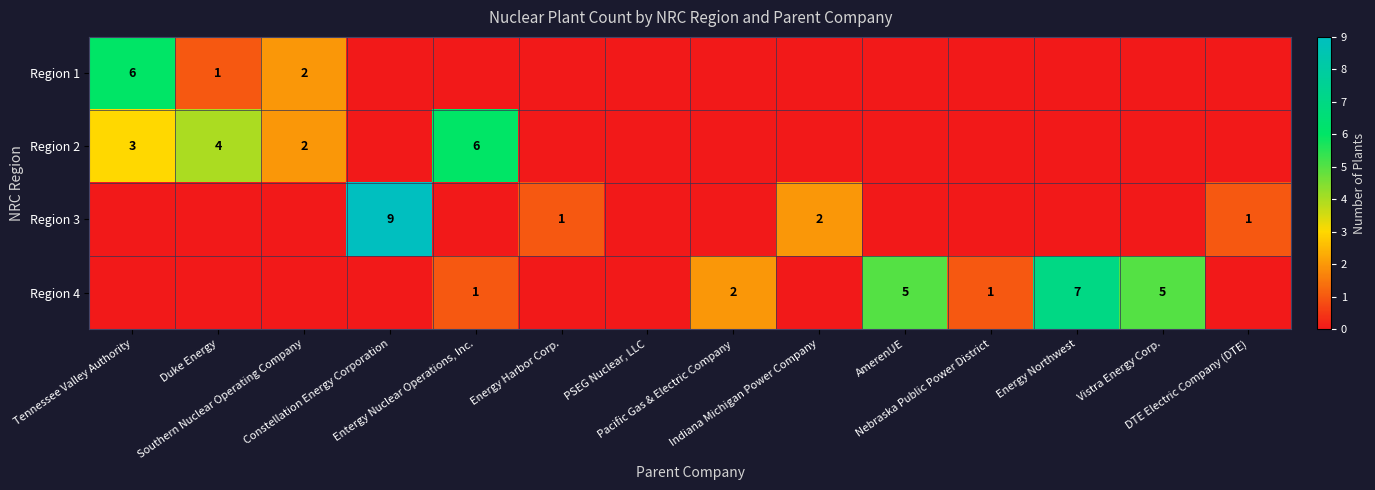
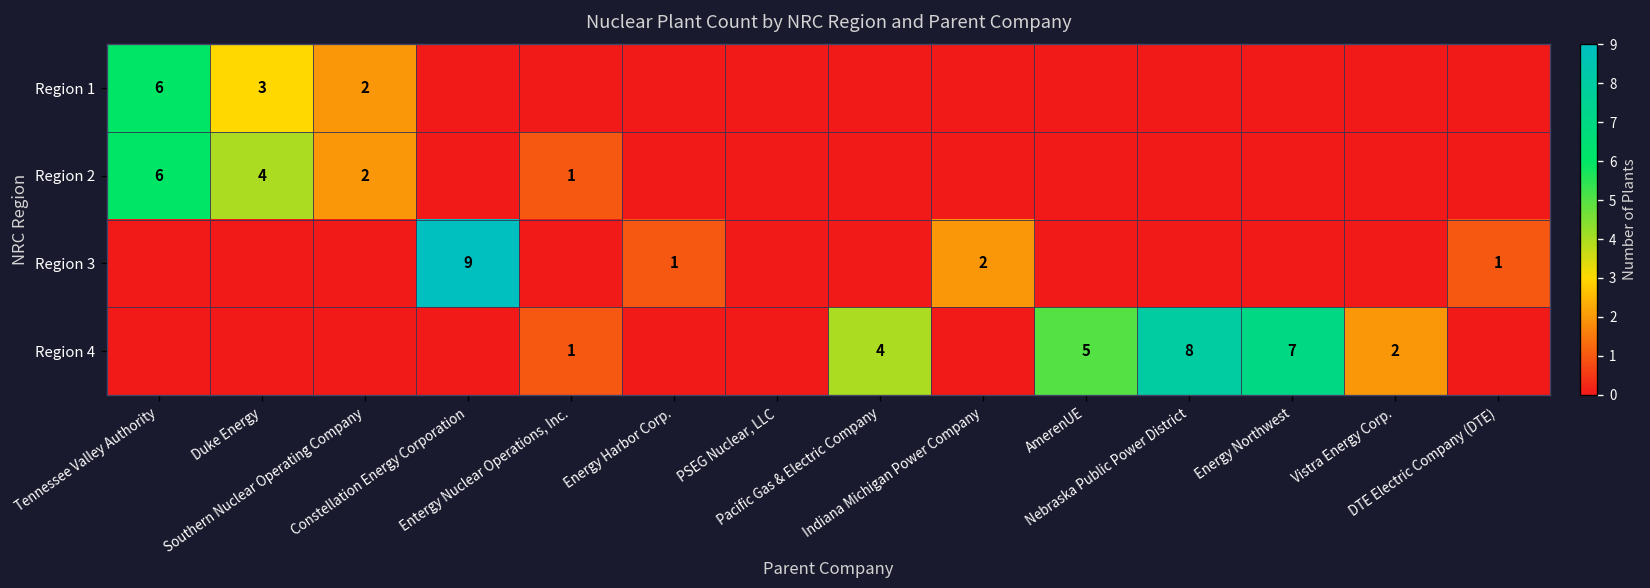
Region 1, Duke Energy: 1 -> 3
Region 2, Tennessee Valley Authority: 3 -> 6
Region 2, Entergy Nuclear Operations, Inc.: 6 -> 1
Region 4, Pacific Gas & Electric Company: 2 -> 4
Region 4, Nebraska Public Power District: 1 -> 8
Region 4, Vistra Energy Corp.: 5 -> 2
